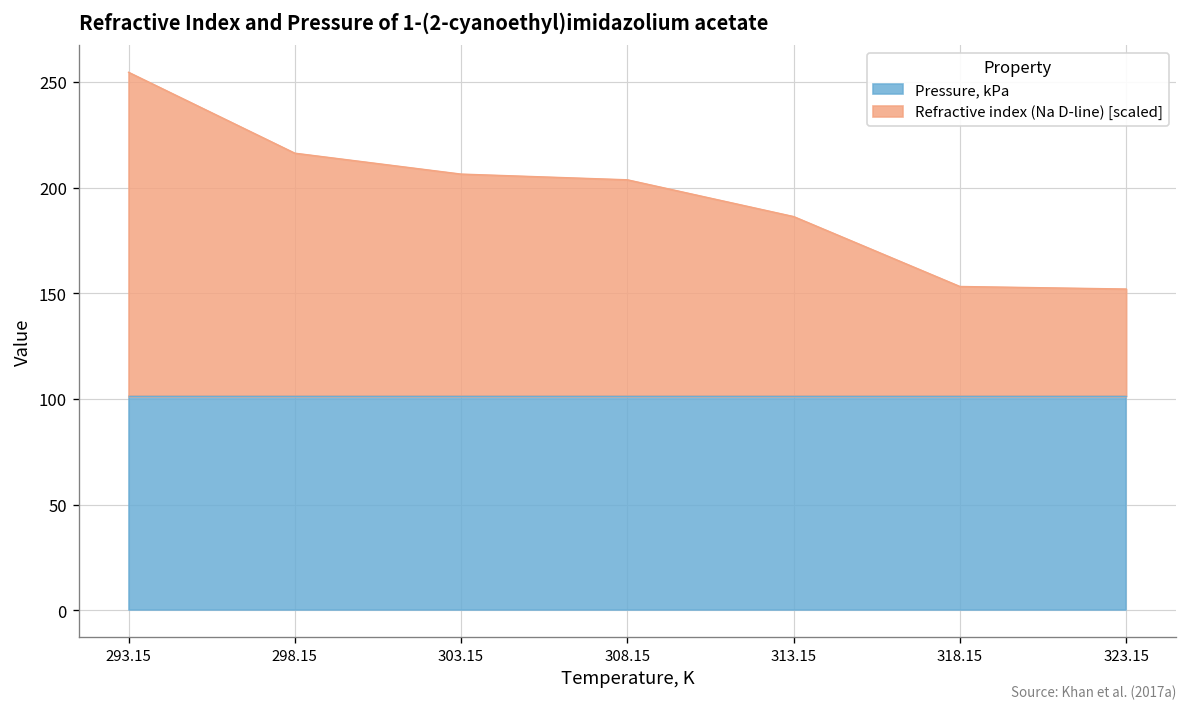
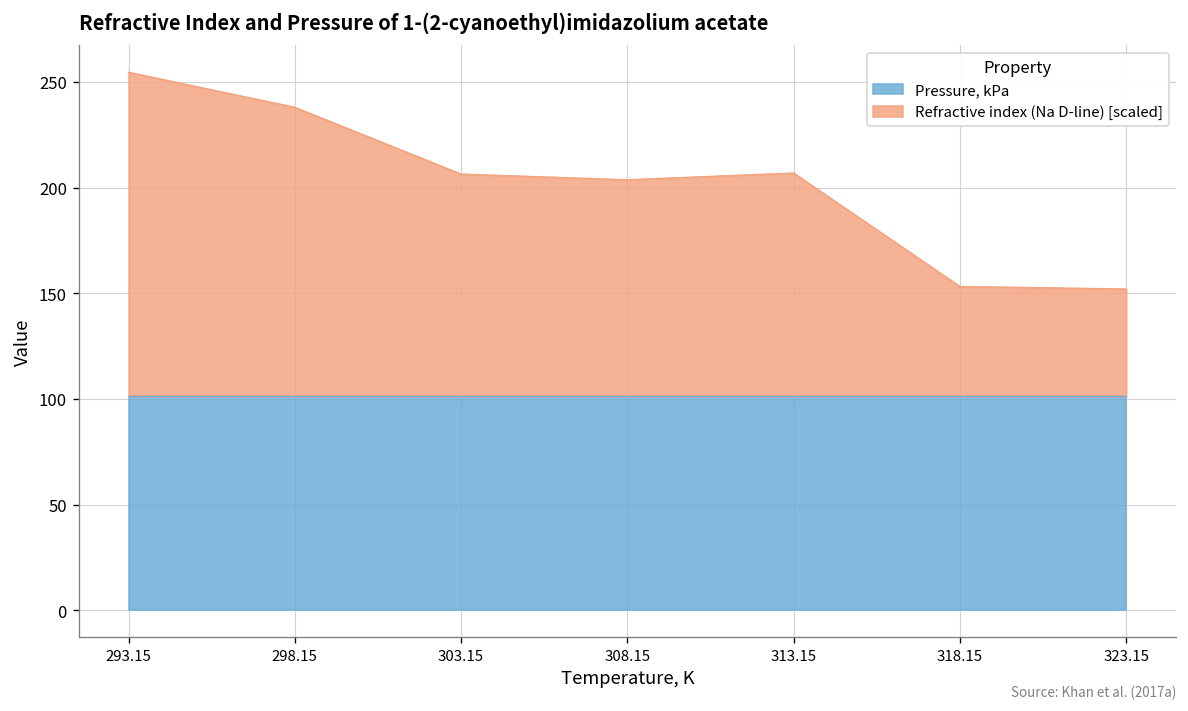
Refractive index (Na D-line) [scaled], 298.15: 216 -> 238
Refractive index (Na D-line) [scaled], 313.15: 186 -> 207
